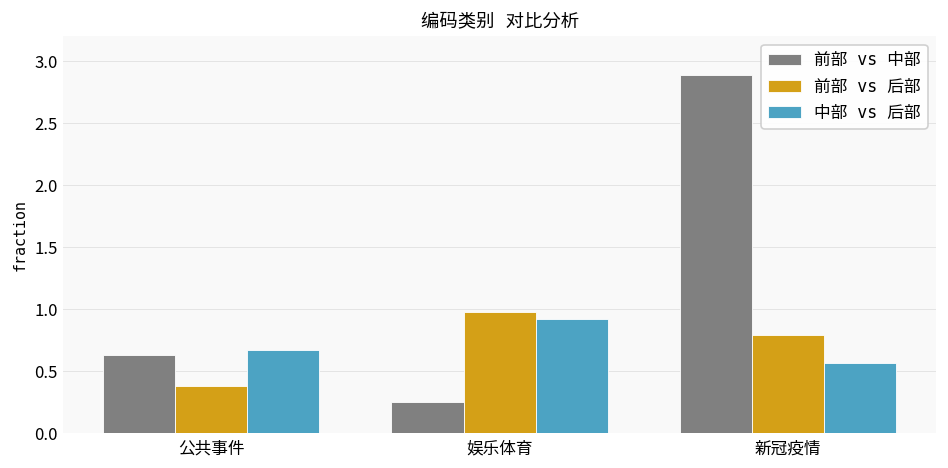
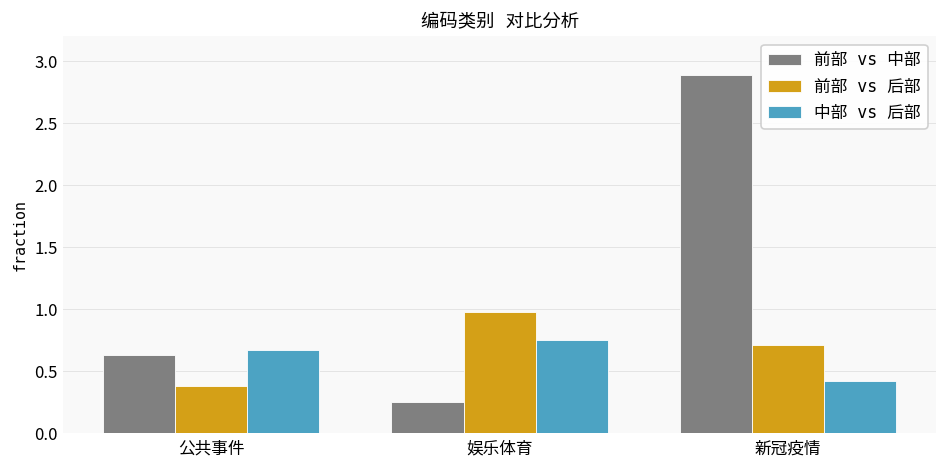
中部 vs 后部, 娱乐体育: 0.92 -> 0.75
前部 vs 后部, 新冠疫情: 0.79 -> 0.71
中部 vs 后部, 新冠疫情: 0.57 -> 0.42
